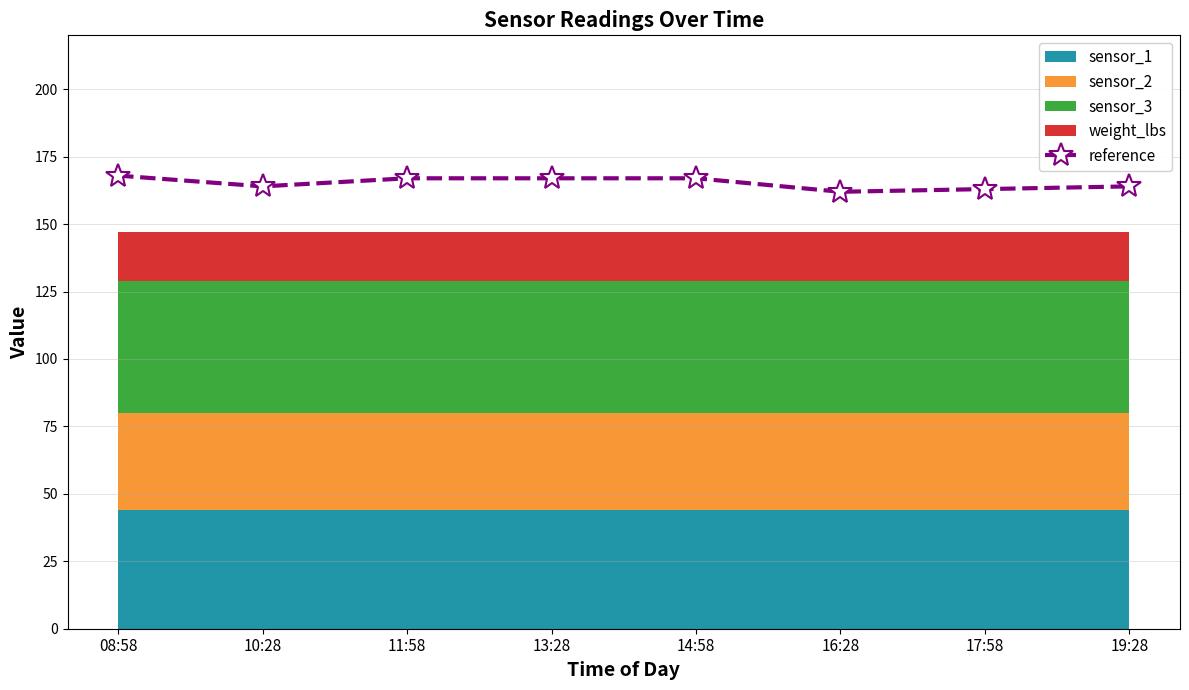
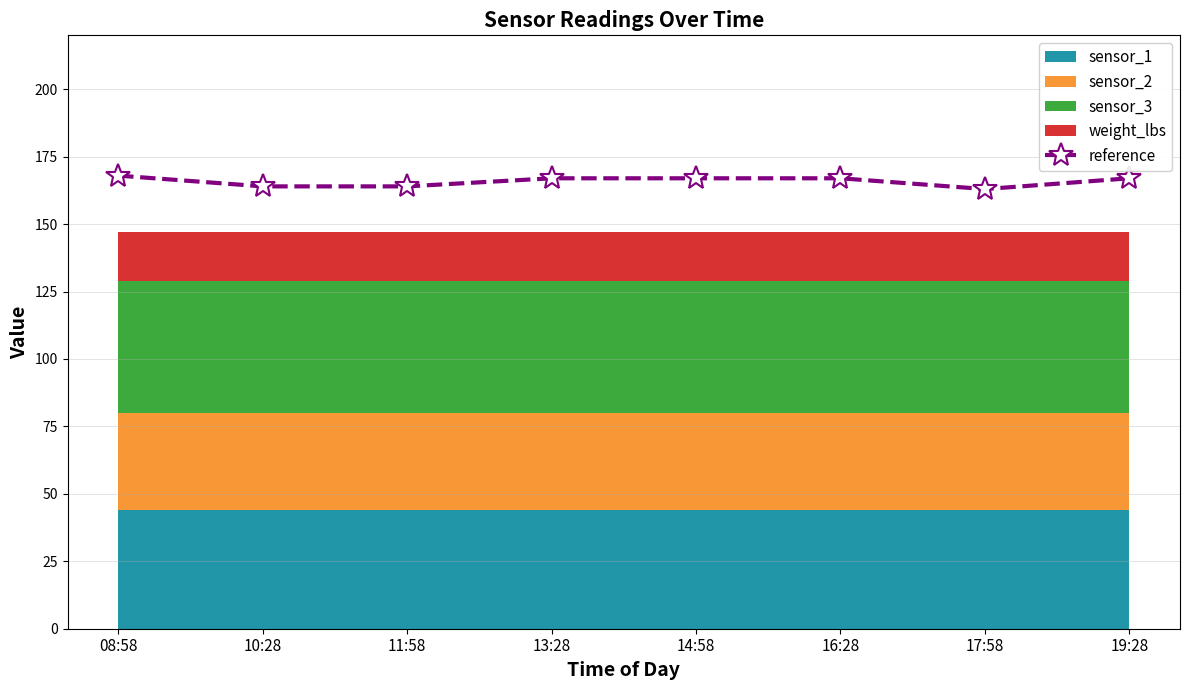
reference, 11:58: 167 -> 164
reference, 16:28: 162 -> 167
reference, 19:28: 164 -> 167
